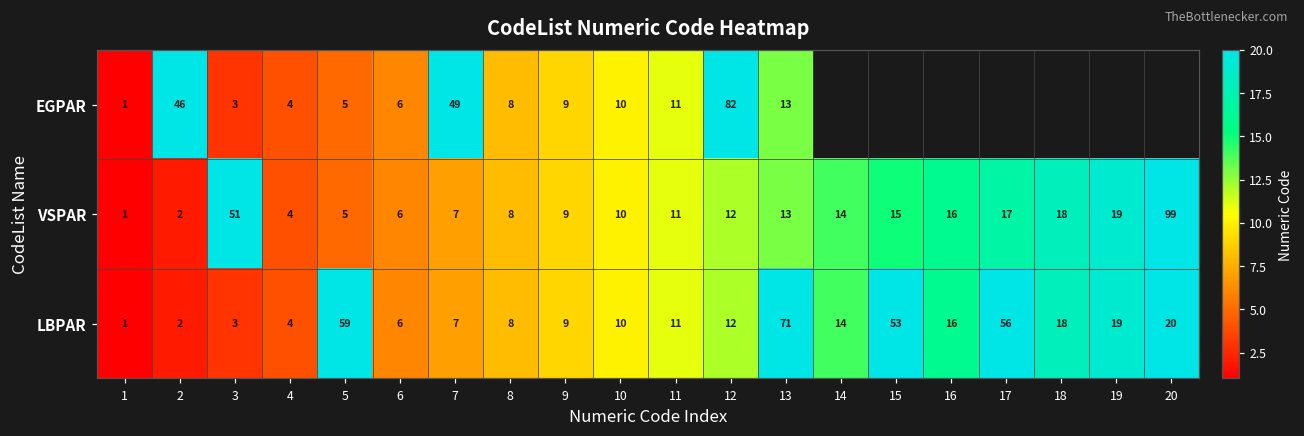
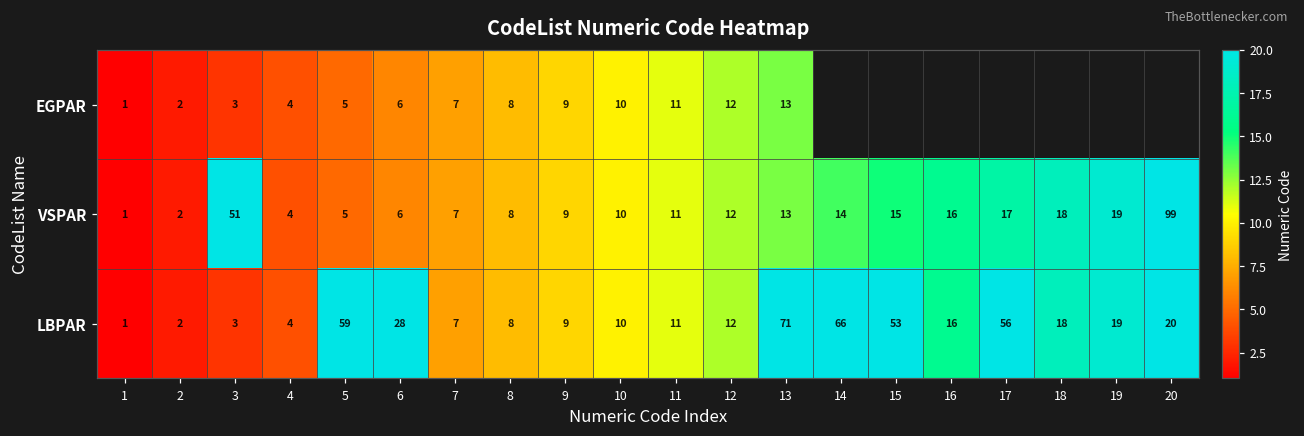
EGPAR, 2: 46 -> 2
EGPAR, 7: 49 -> 7
EGPAR, 12: 82 -> 12
LBPAR, 6: 6 -> 28
LBPAR, 14: 14 -> 66
